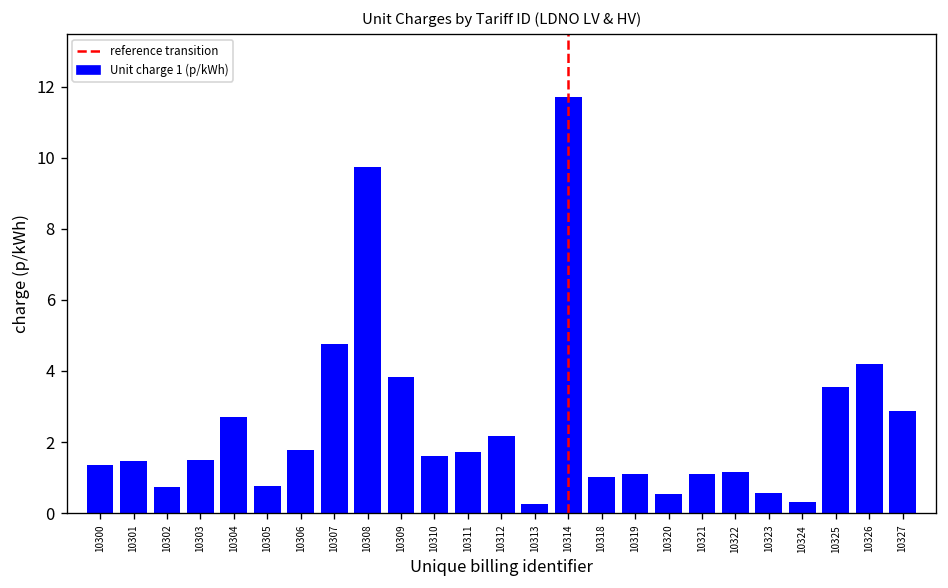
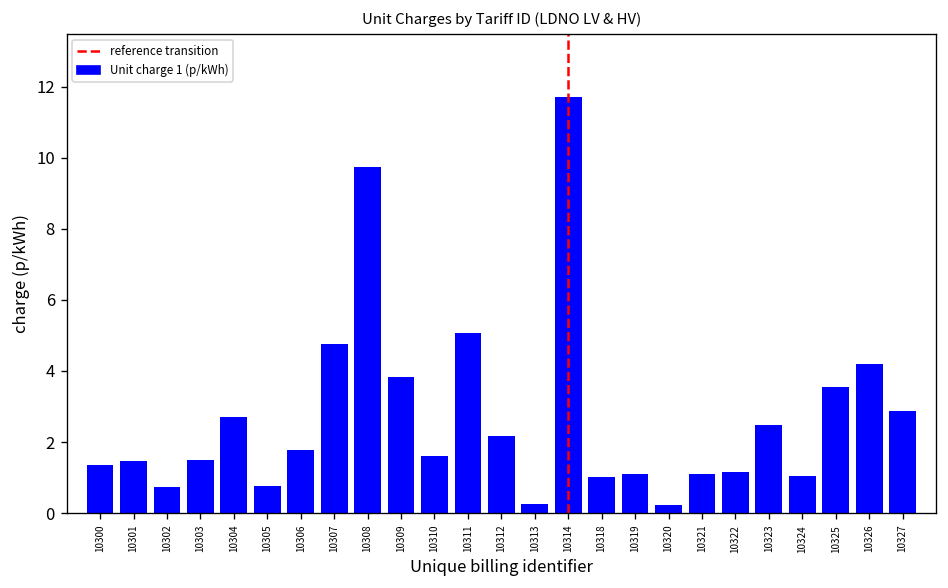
10311: 1.7 -> 5.1
10320: 0.5 -> 0.2
10323: 0.6 -> 2.5
10324: 0.3 -> 1.1
